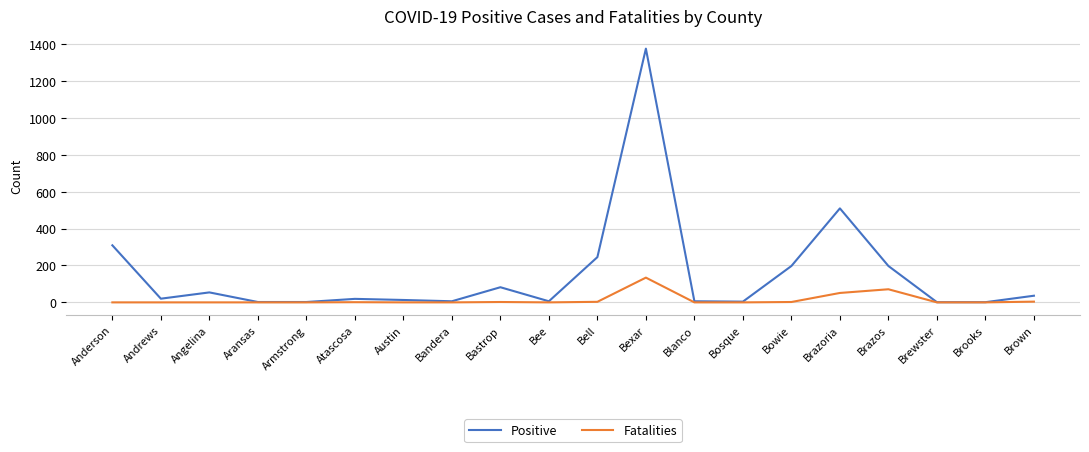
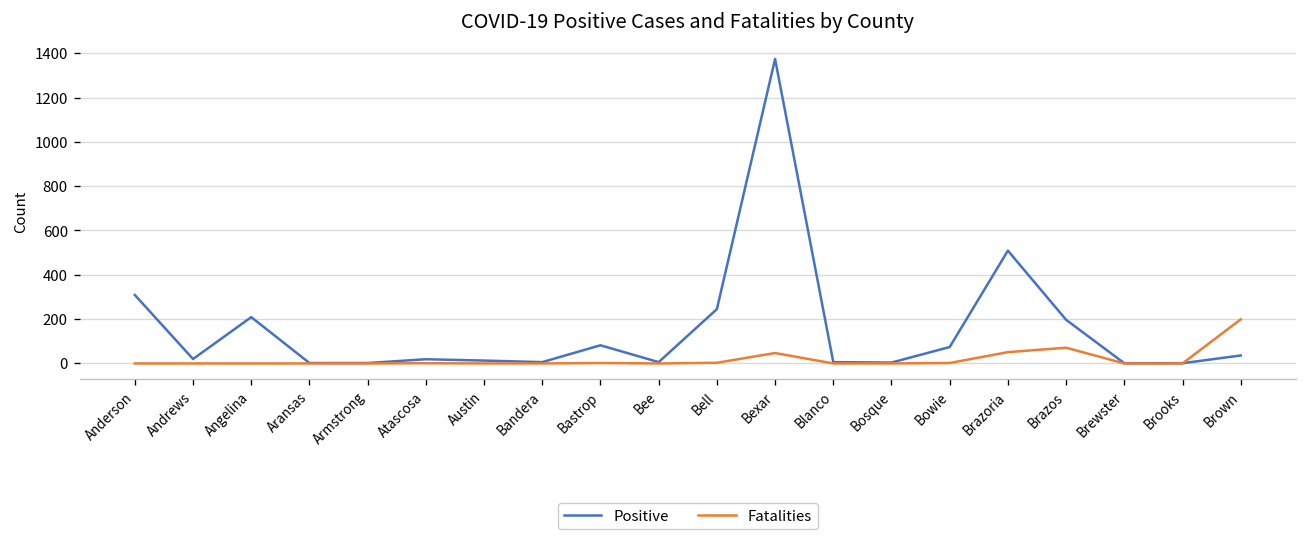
Positive, Angelina: 50 -> 210
Fatalities, Bexar: 130 -> 50
Positive, Bowie: 200 -> 70
Fatalities, Brown: 0 -> 200
